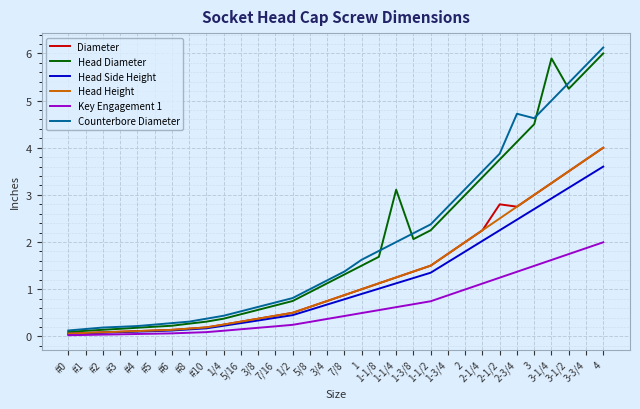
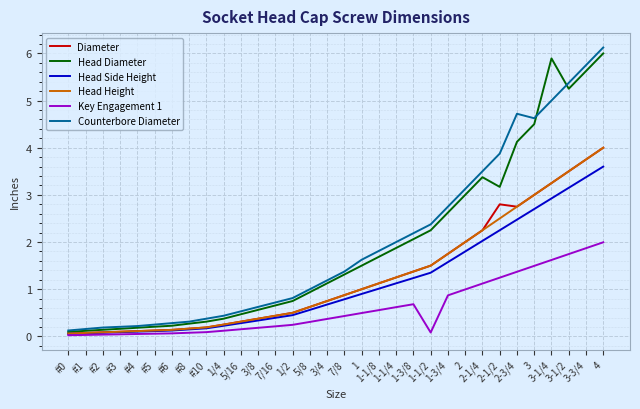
Head Diameter, 1-1/4: 3.1 -> 1.9
Key Engagement 1, 1-1/2: 0.7 -> 0.1
Head Diameter, 2-1/2: 3.8 -> 3.2
